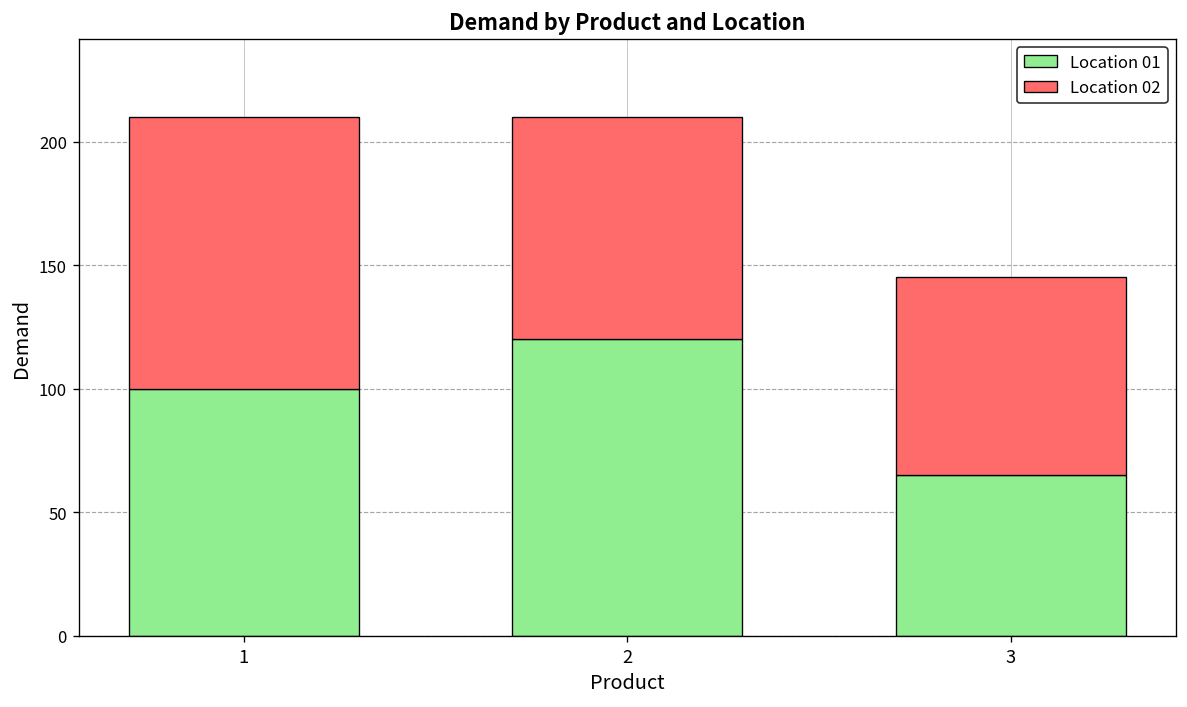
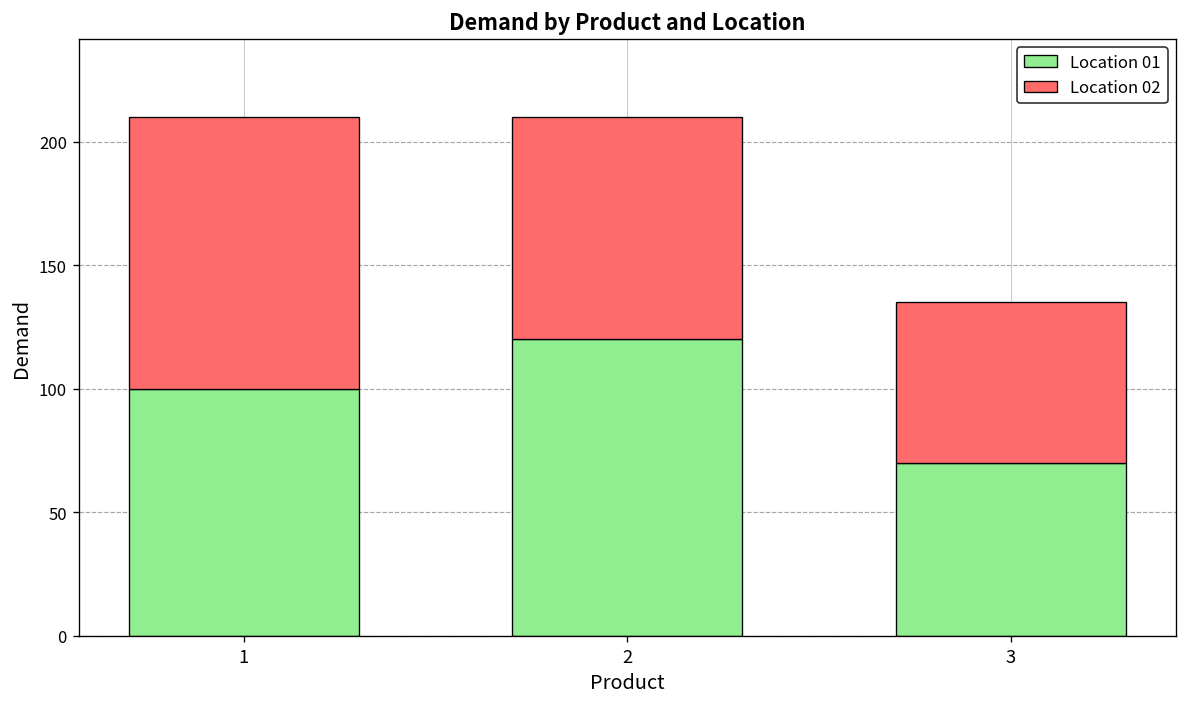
Location 01, 3: 65 -> 70
Location 02, 3: 80 -> 65
